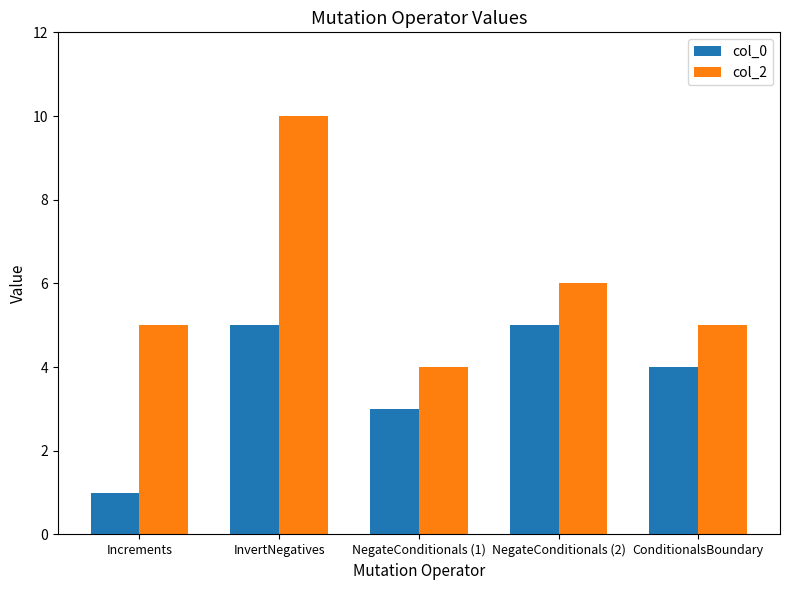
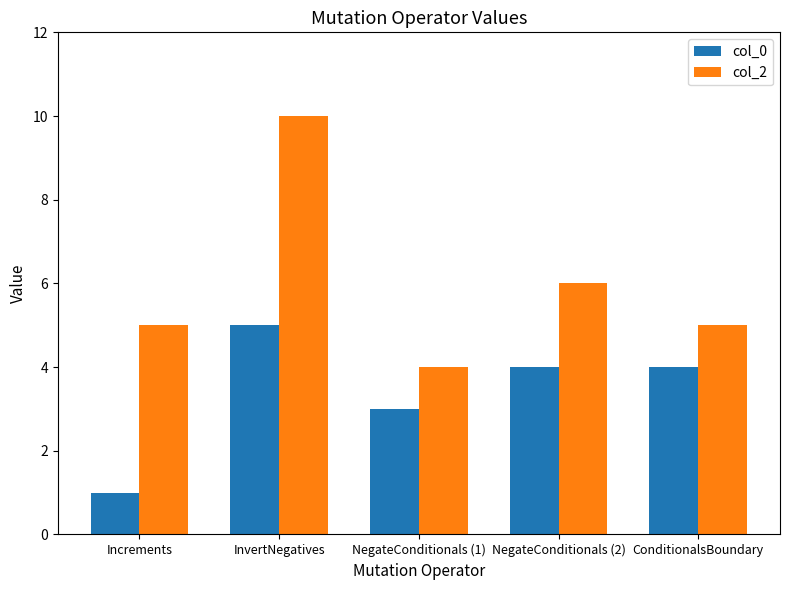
col_0, NegateConditionals (2): 5 -> 4
